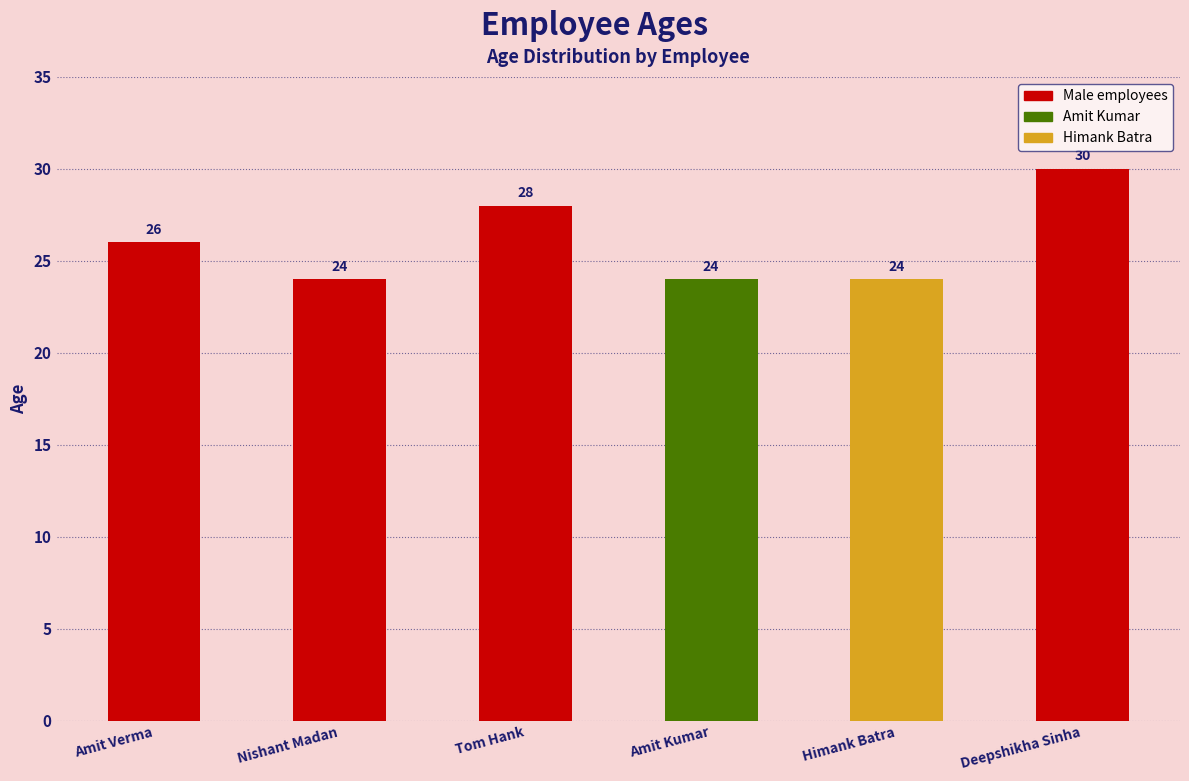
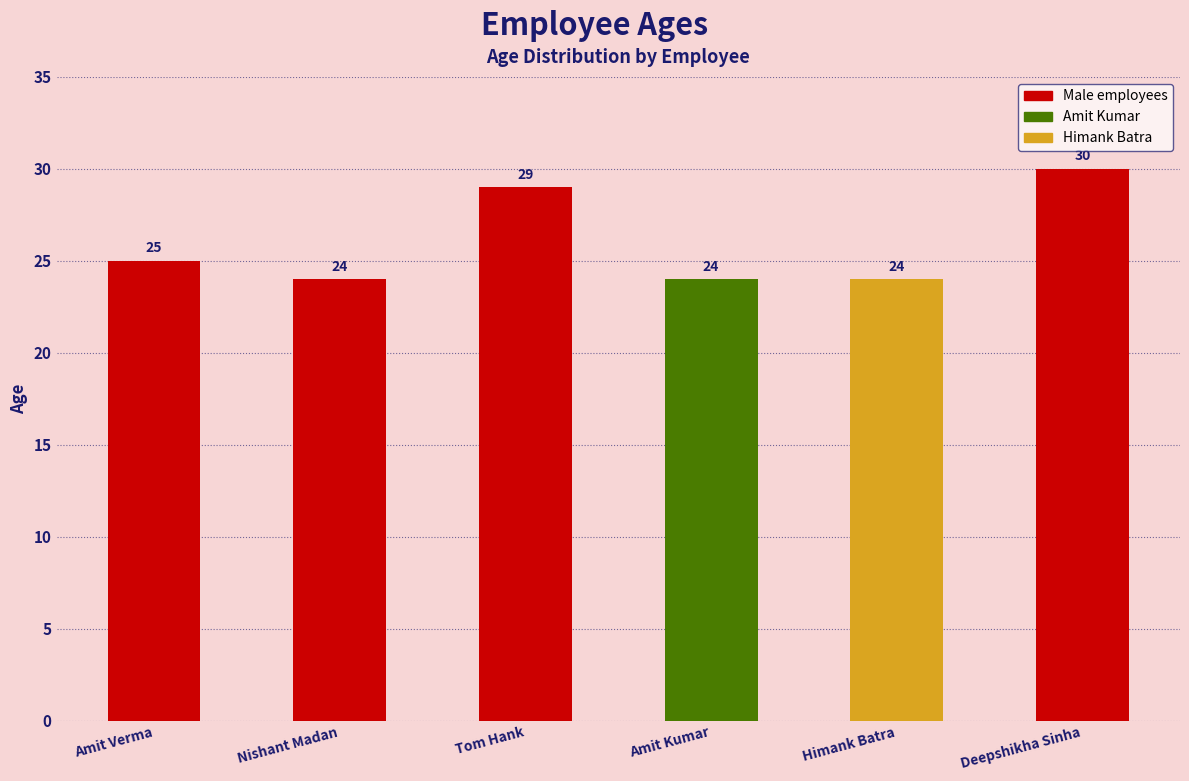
Amit Verma: 26 -> 25
Tom Hank: 28 -> 29
